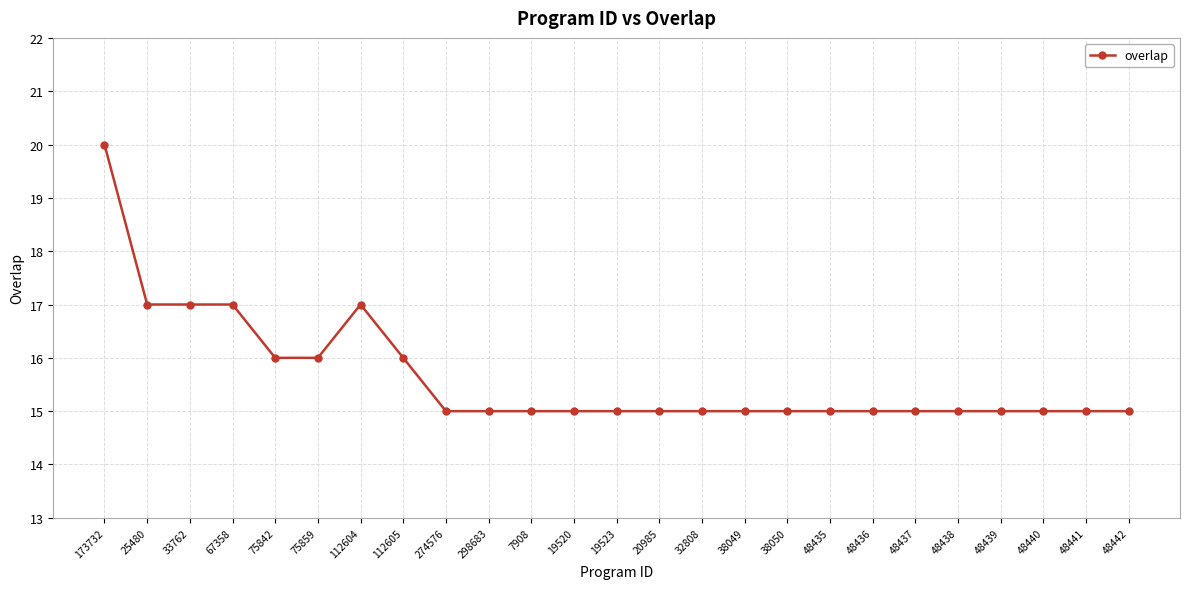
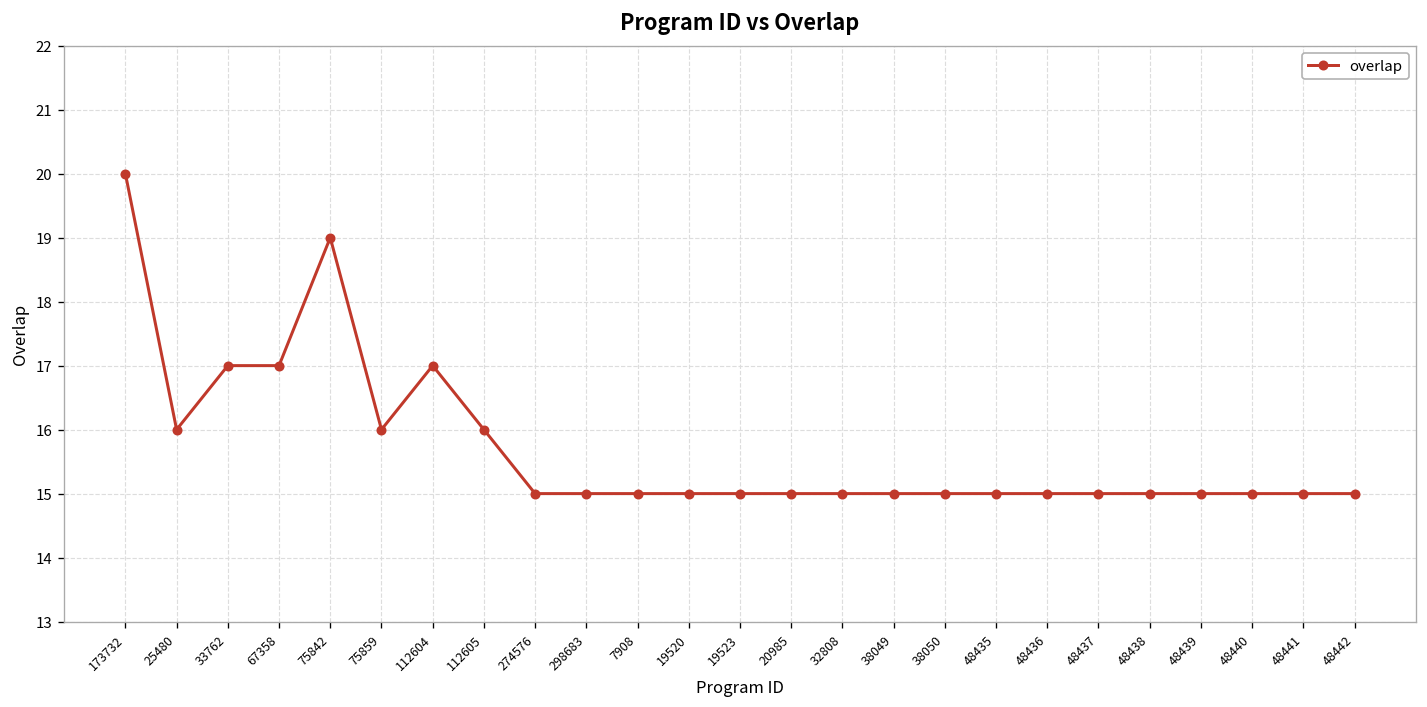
25480: 17 -> 16
75842: 16 -> 19
